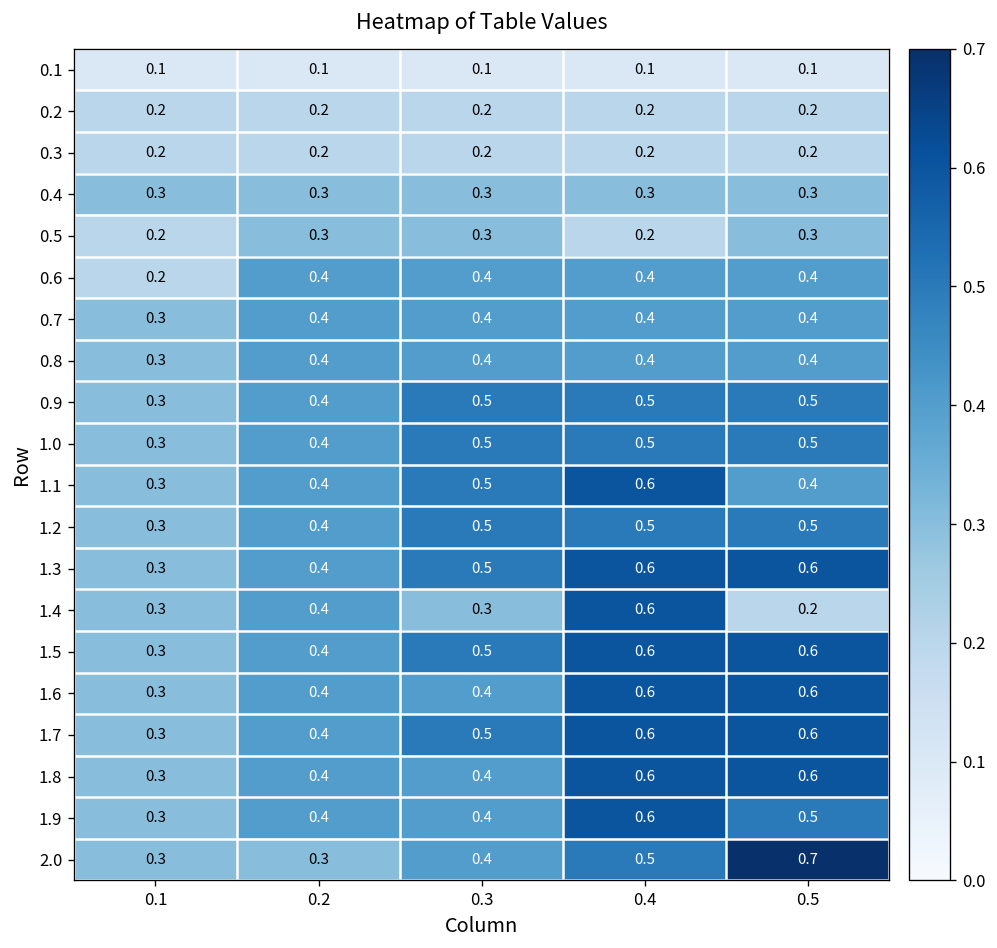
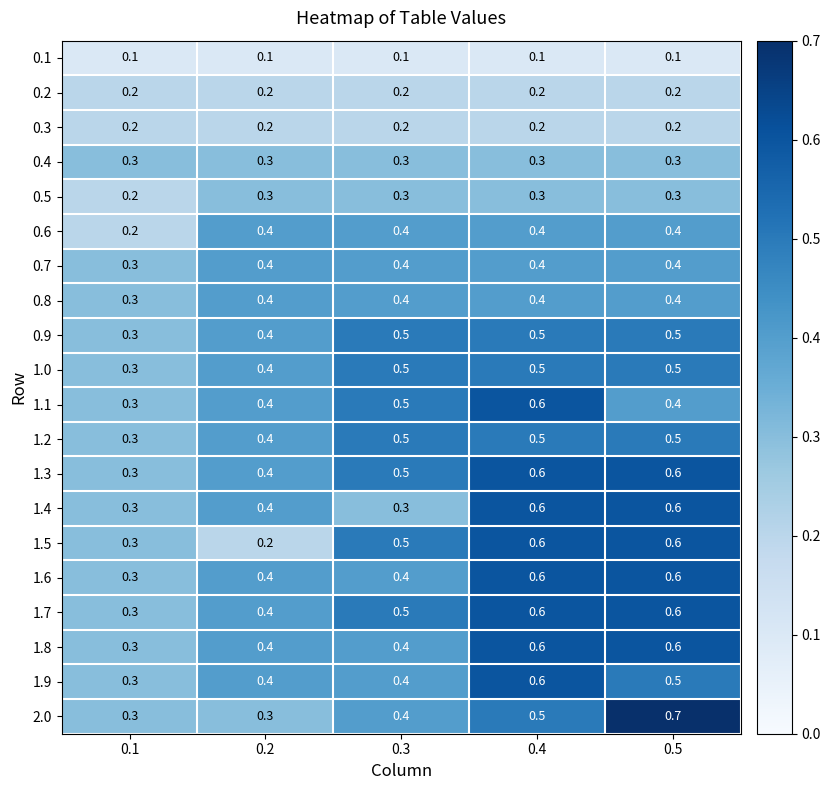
0.5, 0.4: 0.2 -> 0.3
1.4, 0.5: 0.2 -> 0.6
1.5, 0.2: 0.4 -> 0.2
